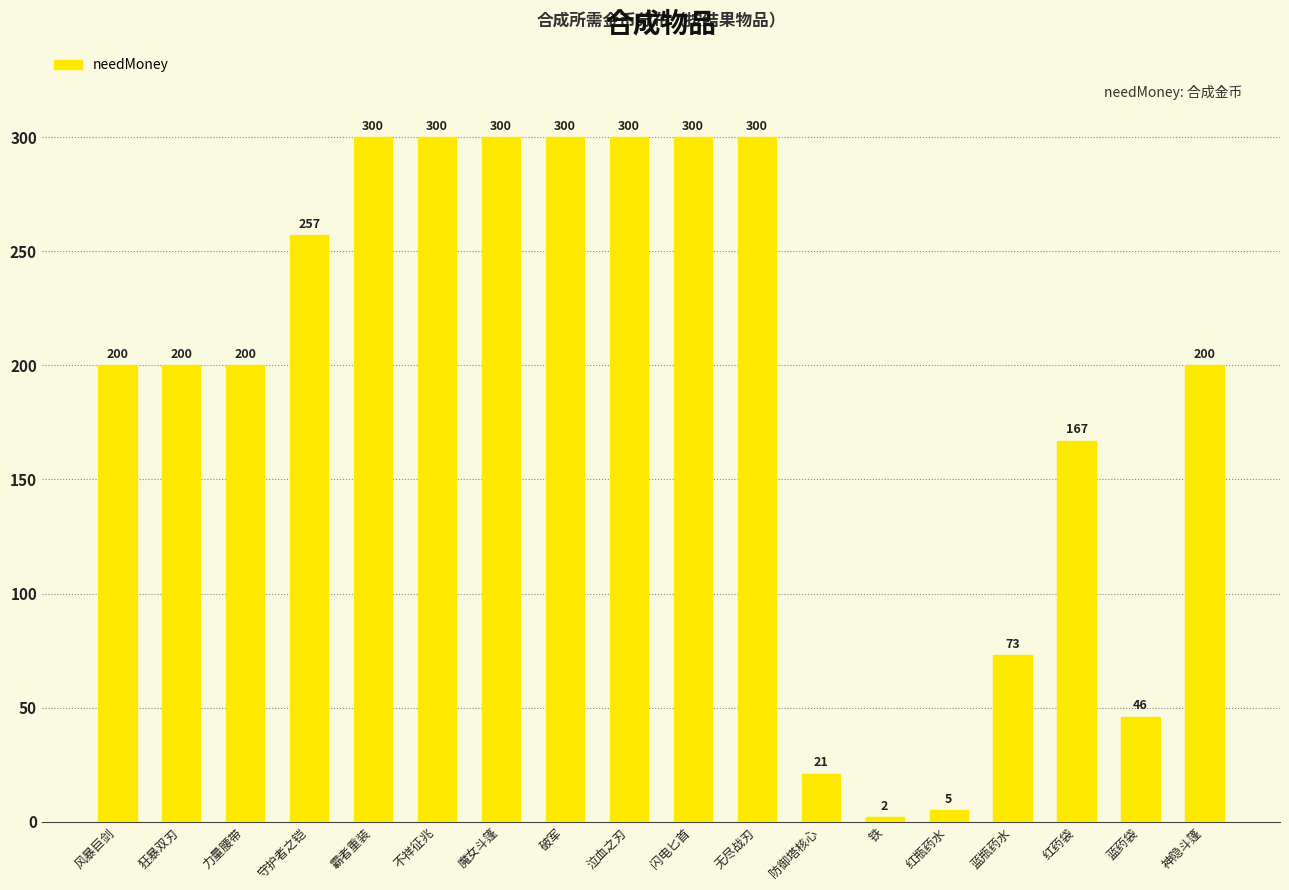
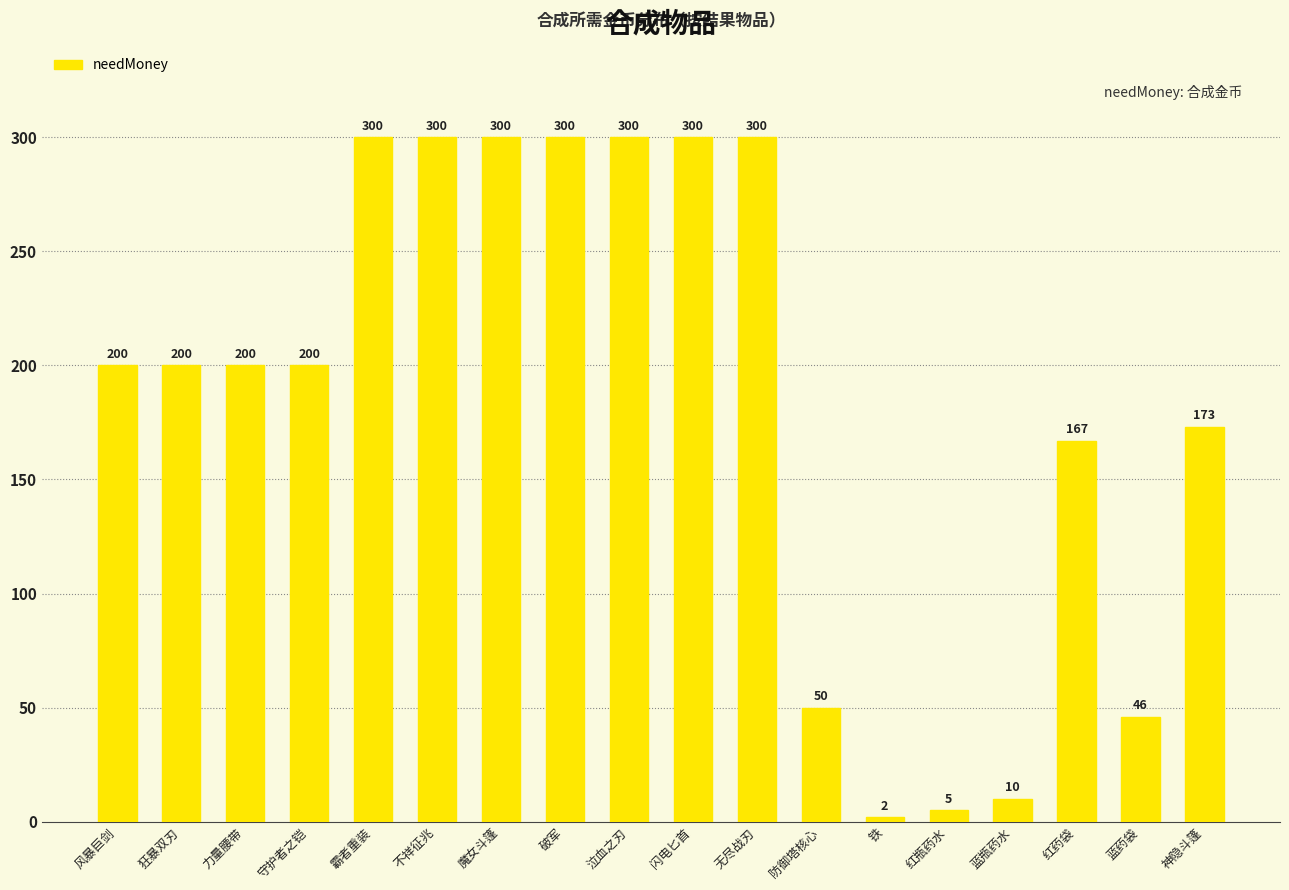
守护者之铠: 257 -> 200
防御塔核心: 21 -> 50
蓝瓶药水: 73 -> 10
神隐斗篷: 200 -> 173
